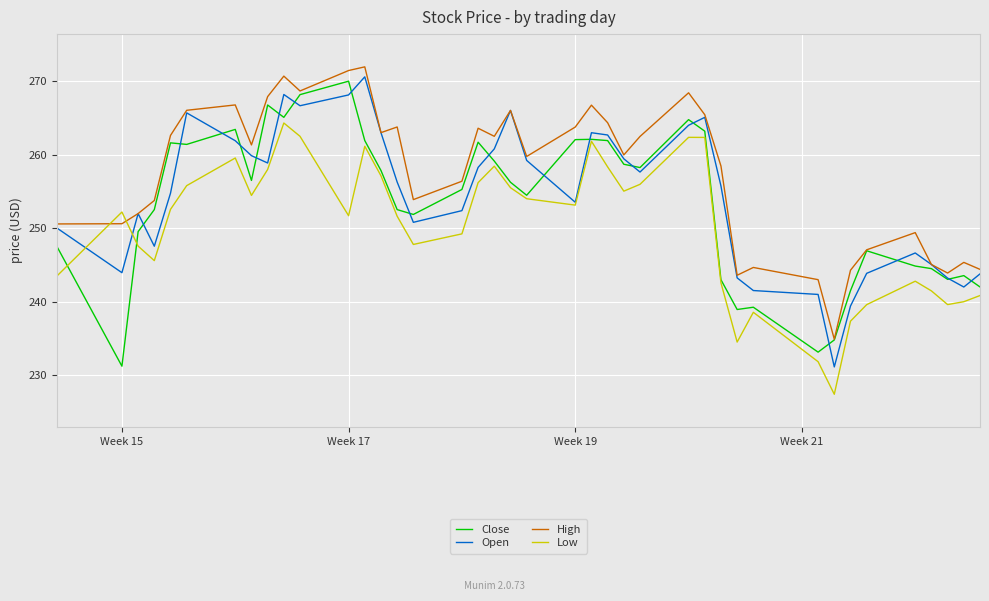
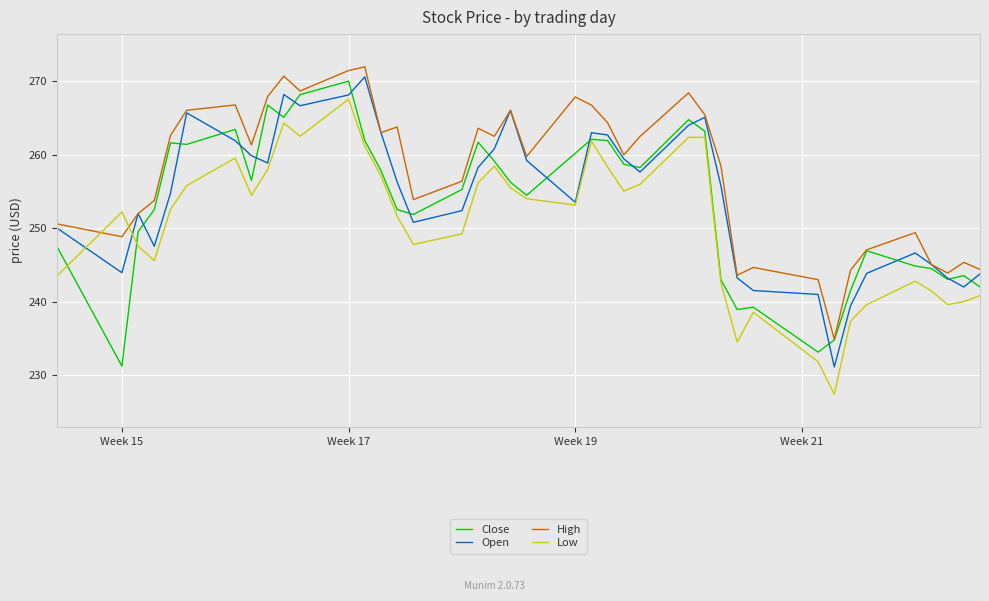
High, Week 15: 251 -> 249
Low, Week 17: 252 -> 268
Close, Week 19: 262 -> 260
High, Week 19: 264 -> 268
